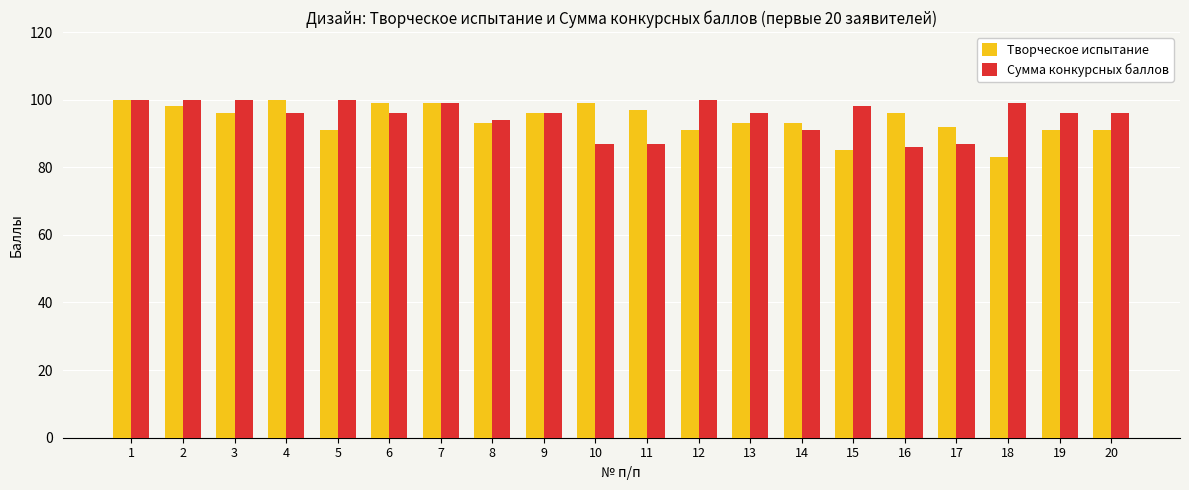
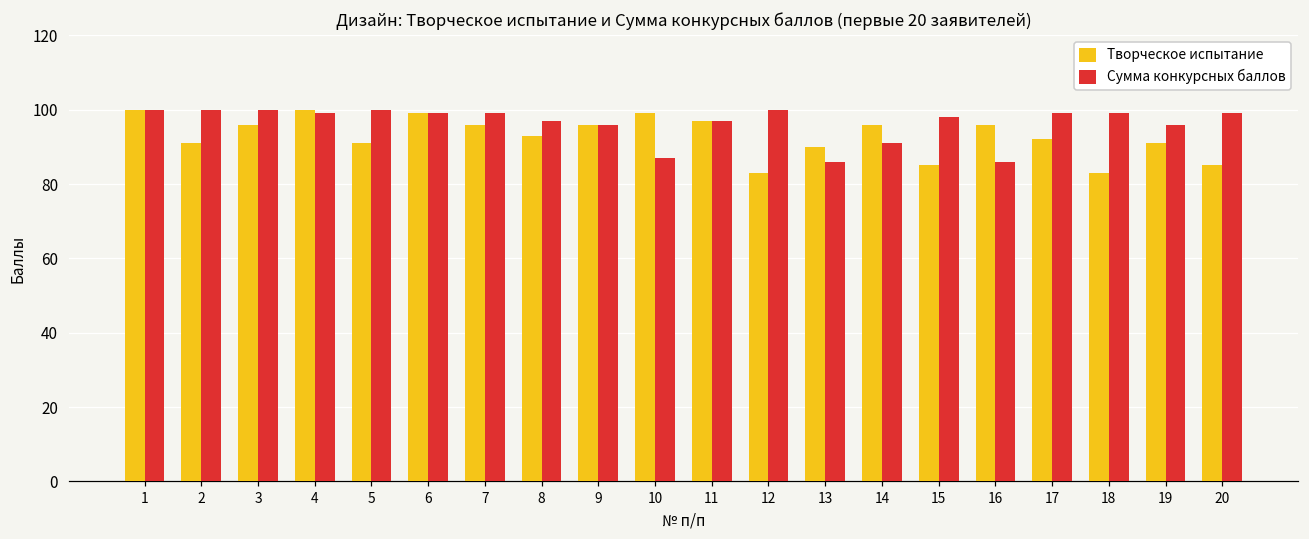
Творческое испытание, 2: 98 -> 91
Сумма конкурсных баллов, 4: 96 -> 99
Сумма конкурсных баллов, 6: 96 -> 99
Творческое испытание, 7: 99 -> 96
Сумма конкурсных баллов, 8: 94 -> 97
Сумма конкурсных баллов, 11: 87 -> 97
Творческое испытание, 12: 91 -> 83
Творческое испытание, 13: 93 -> 90
Сумма конкурсных баллов, 13: 96 -> 86
Творческое испытание, 14: 93 -> 96
Сумма конкурсных баллов, 17: 87 -> 99
Творческое испытание, 20: 91 -> 85
Сумма конкурсных баллов, 20: 96 -> 99
